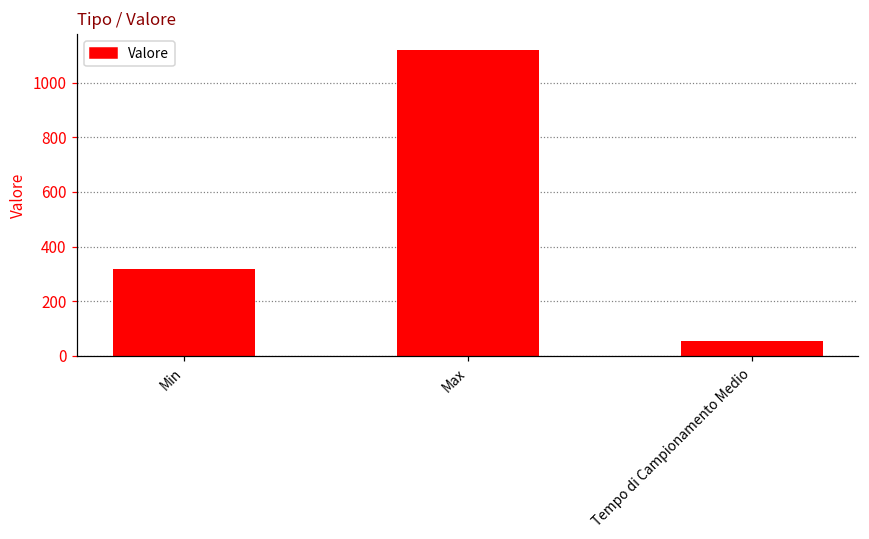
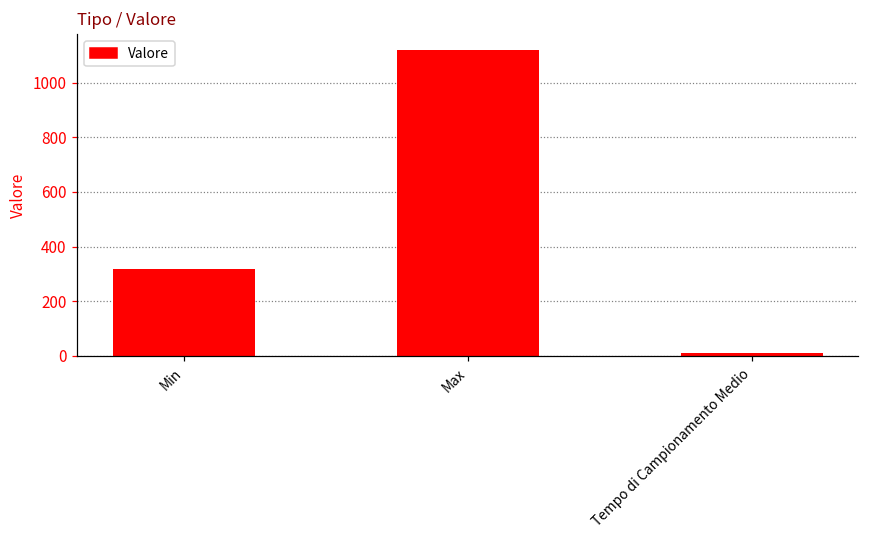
Tempo di Campionamento Medio: 60 -> 10
